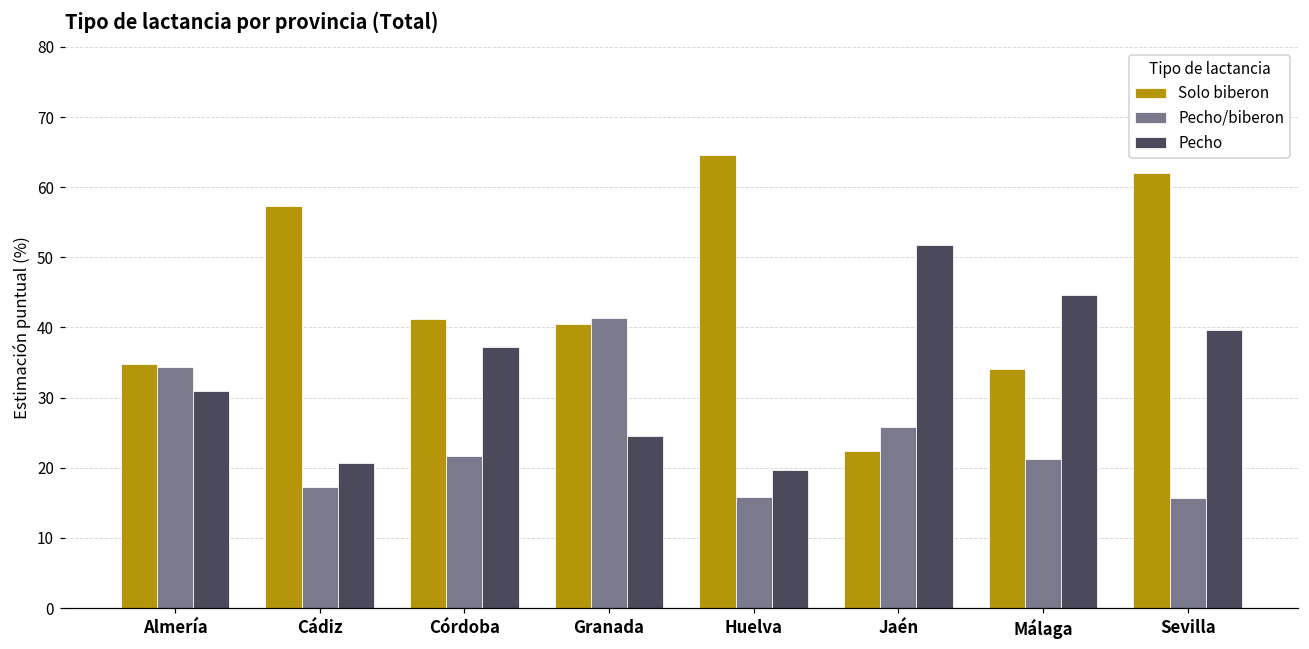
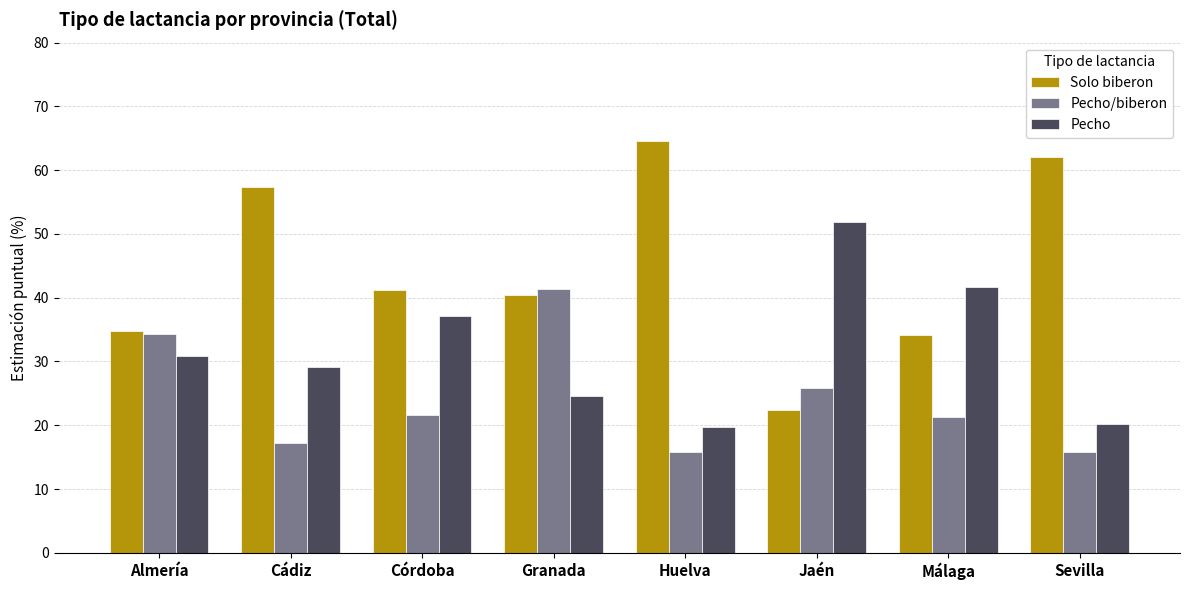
Pecho, Cádiz: 21 -> 29
Pecho, Málaga: 45 -> 42
Pecho, Sevilla: 40 -> 20
